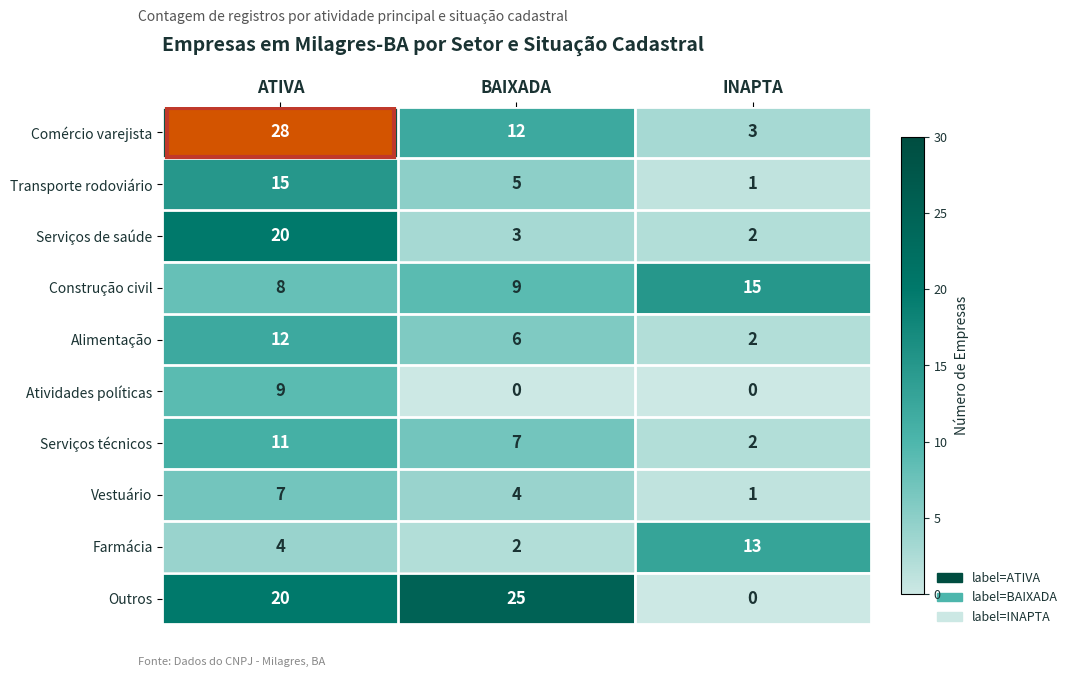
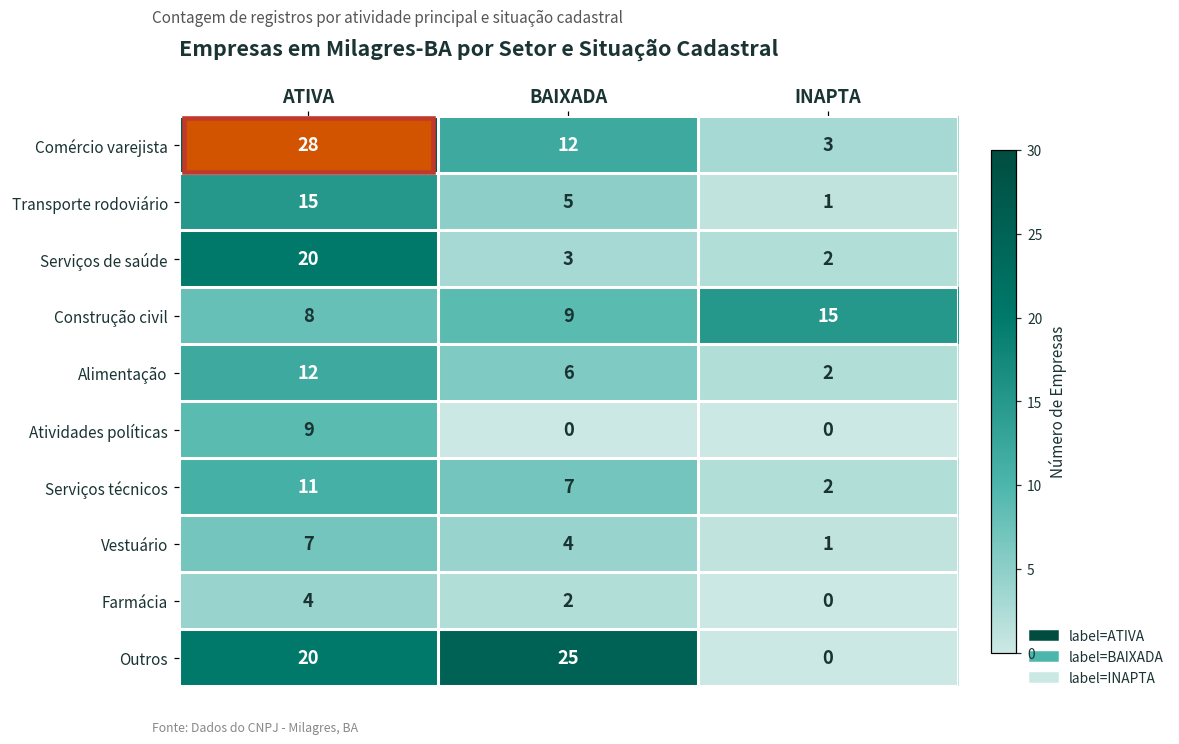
Farmácia, INAPTA: 13 -> 0
